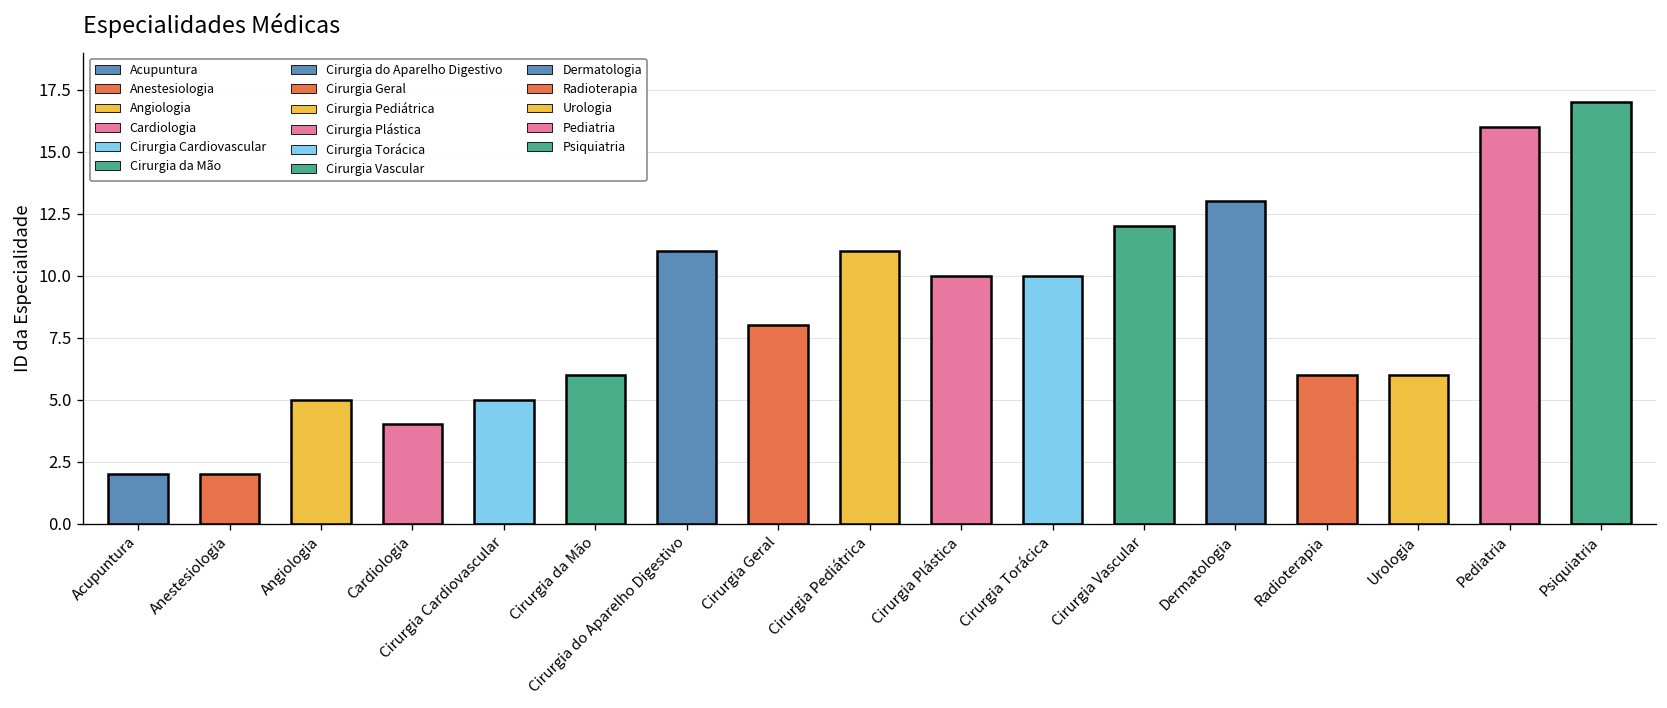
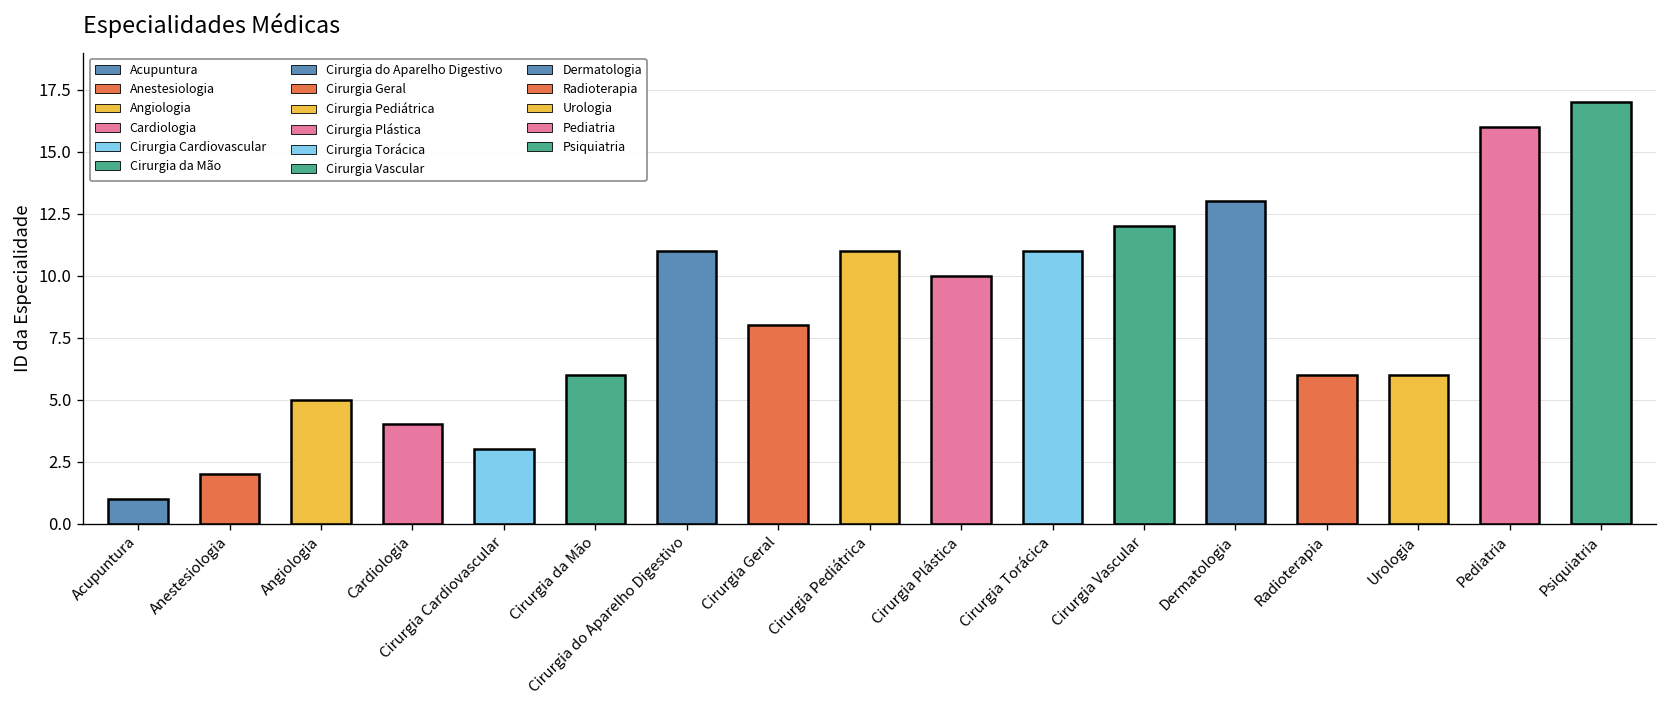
Acupuntura: 2 -> 1
Cirurgia Cardiovascular: 5 -> 3
Cirurgia Torácica: 10 -> 11
